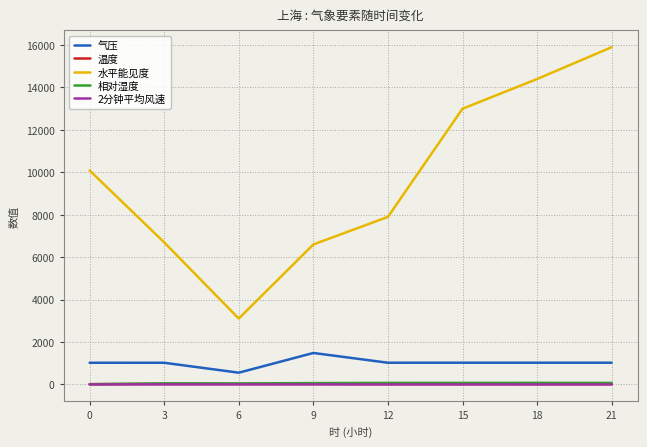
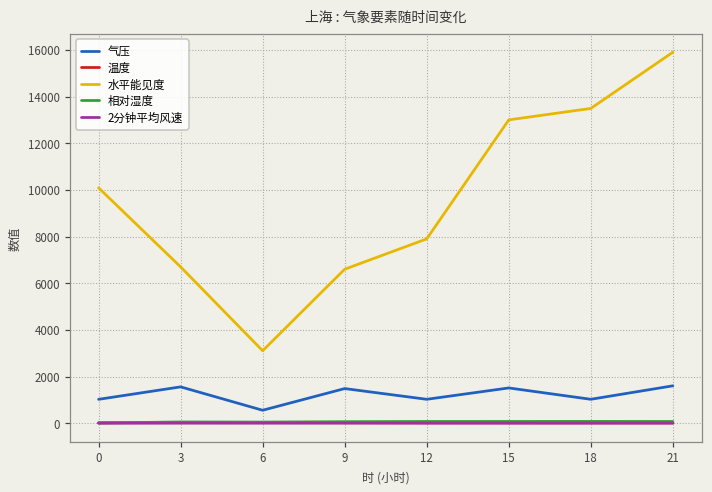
气压, 3: 1000 -> 1600
气压, 15: 1000 -> 1500
水平能见度, 18: 14400 -> 13500
气压, 21: 1000 -> 1600
